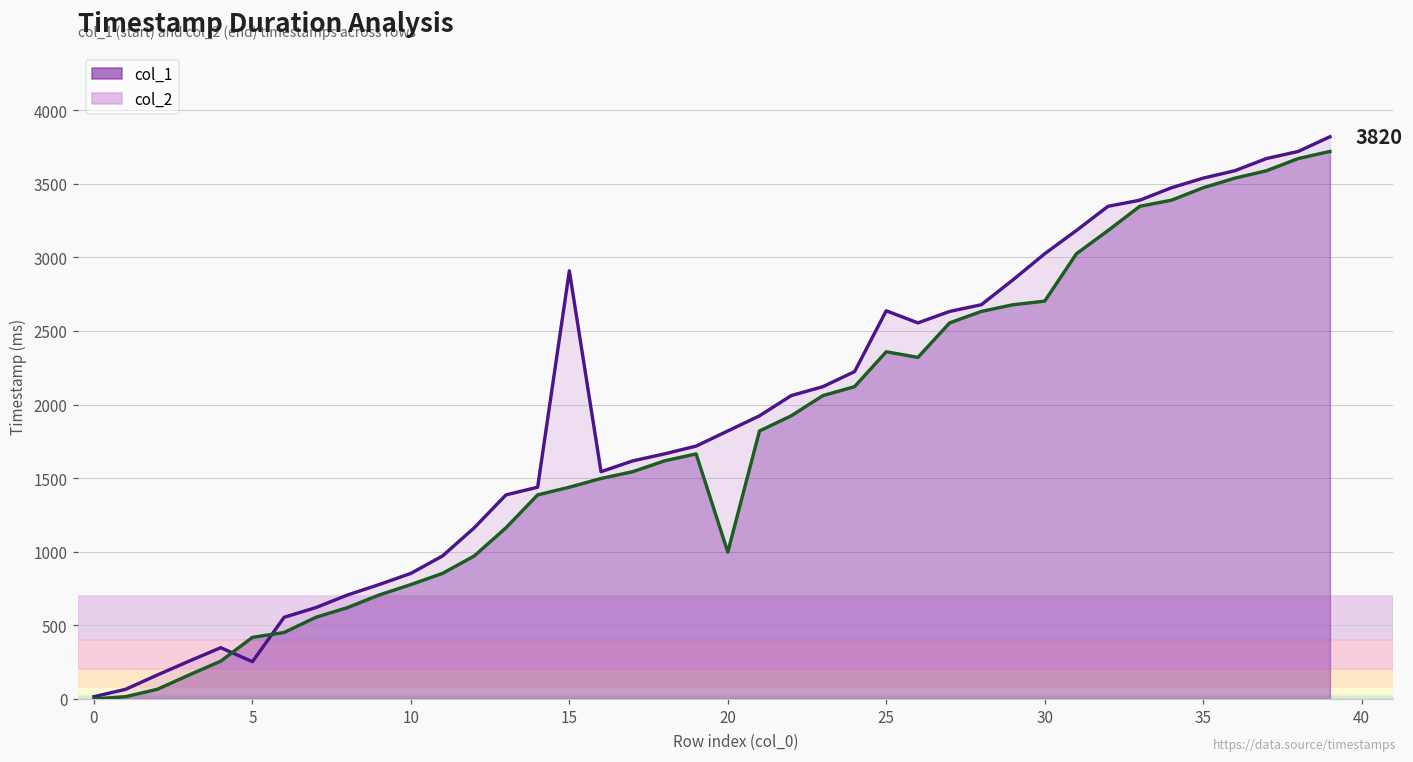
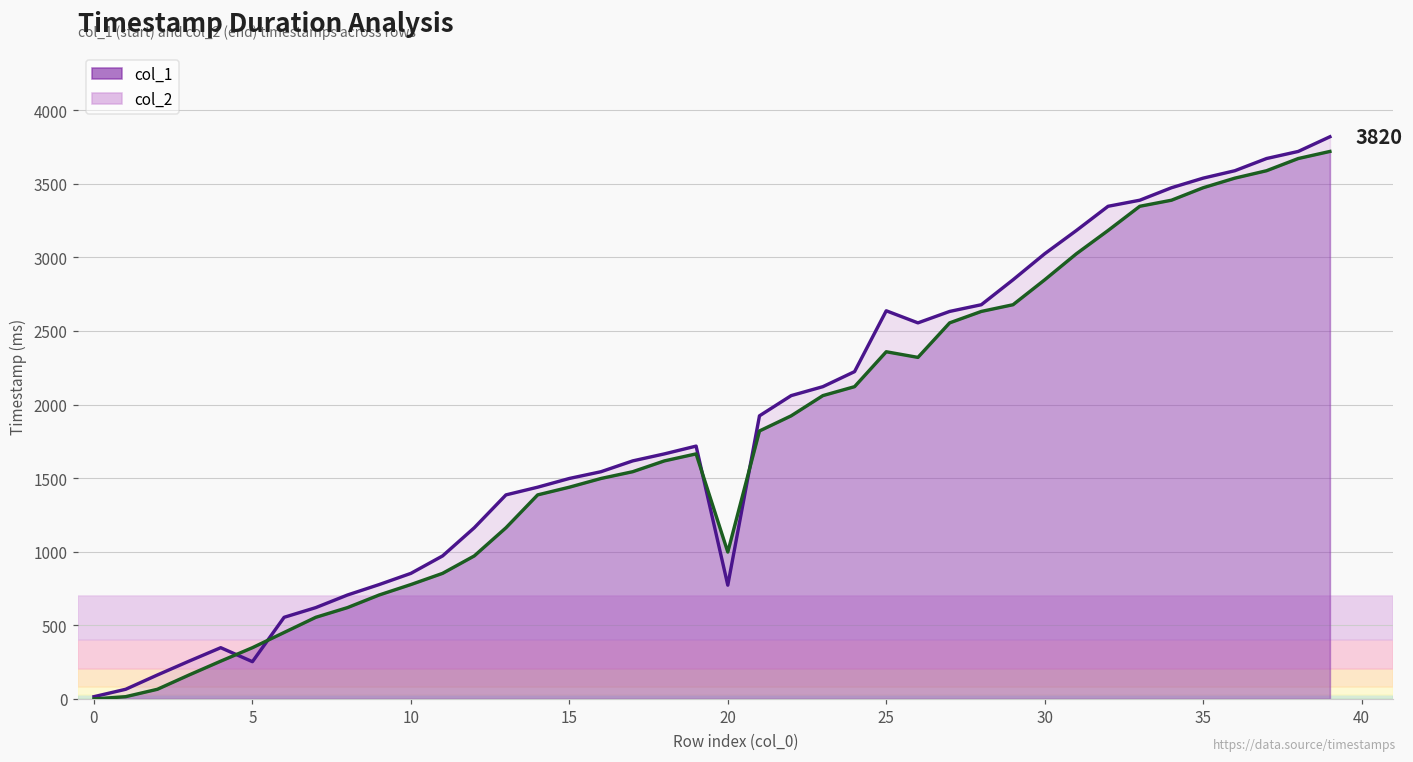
col_1, 5: 420 -> 350
col_2, 15: 2910 -> 1500
col_2, 20: 1820 -> 770
col_1, 30: 2700 -> 2850
